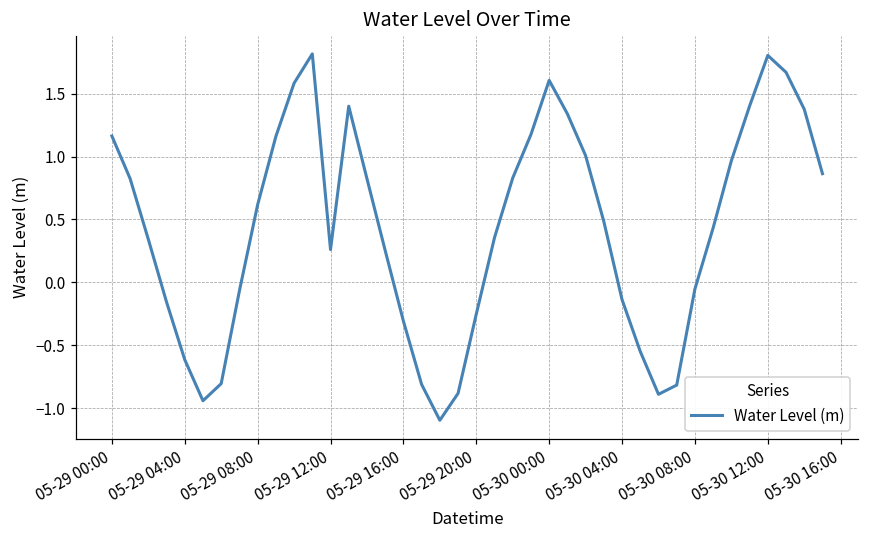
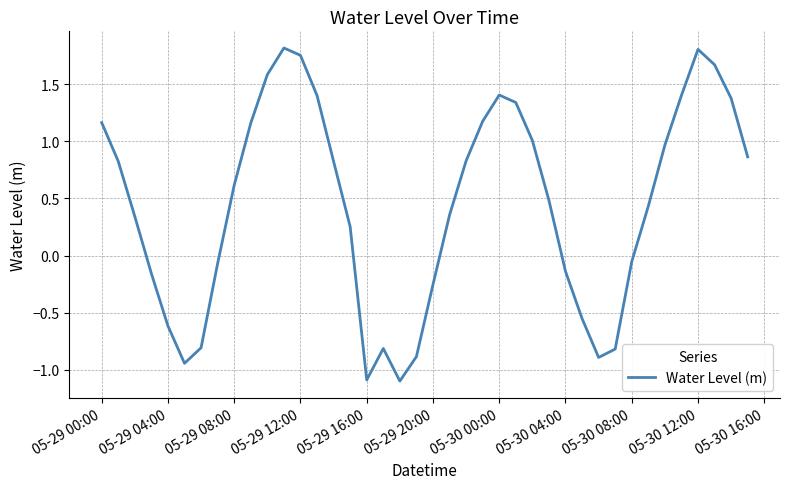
05-29 12:00: 0.26 -> 1.75
05-29 16:00: -0.31 -> -1.09
05-30 00:00: 1.61 -> 1.41
